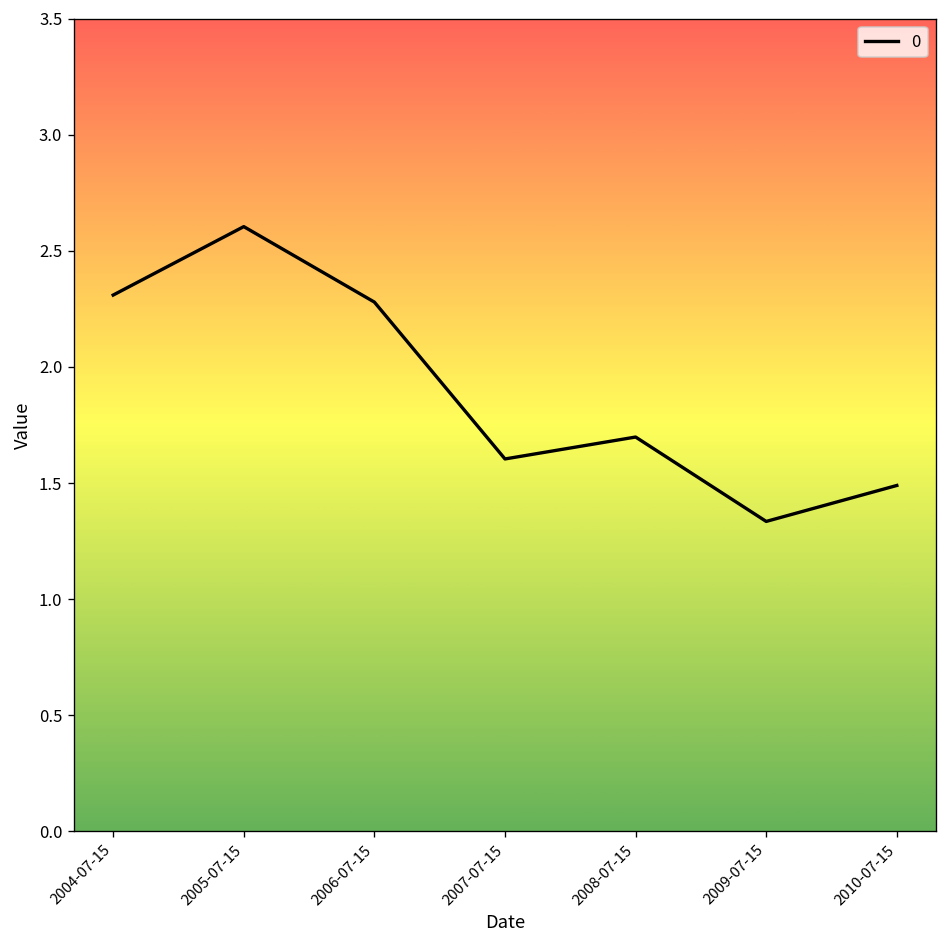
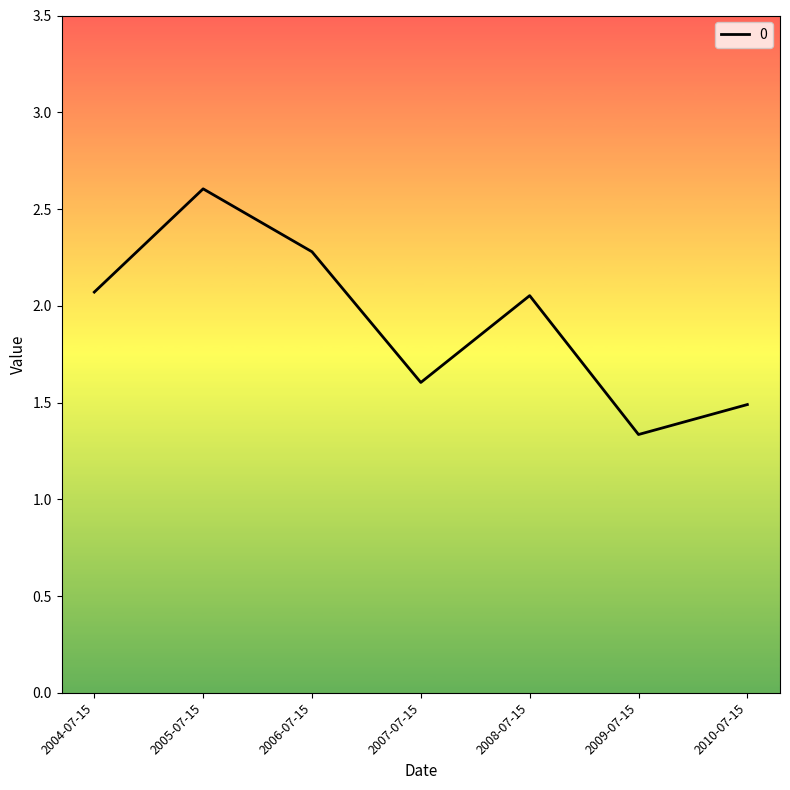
2004-07-15: 2.31 -> 2.07
2008-07-15: 1.70 -> 2.05
